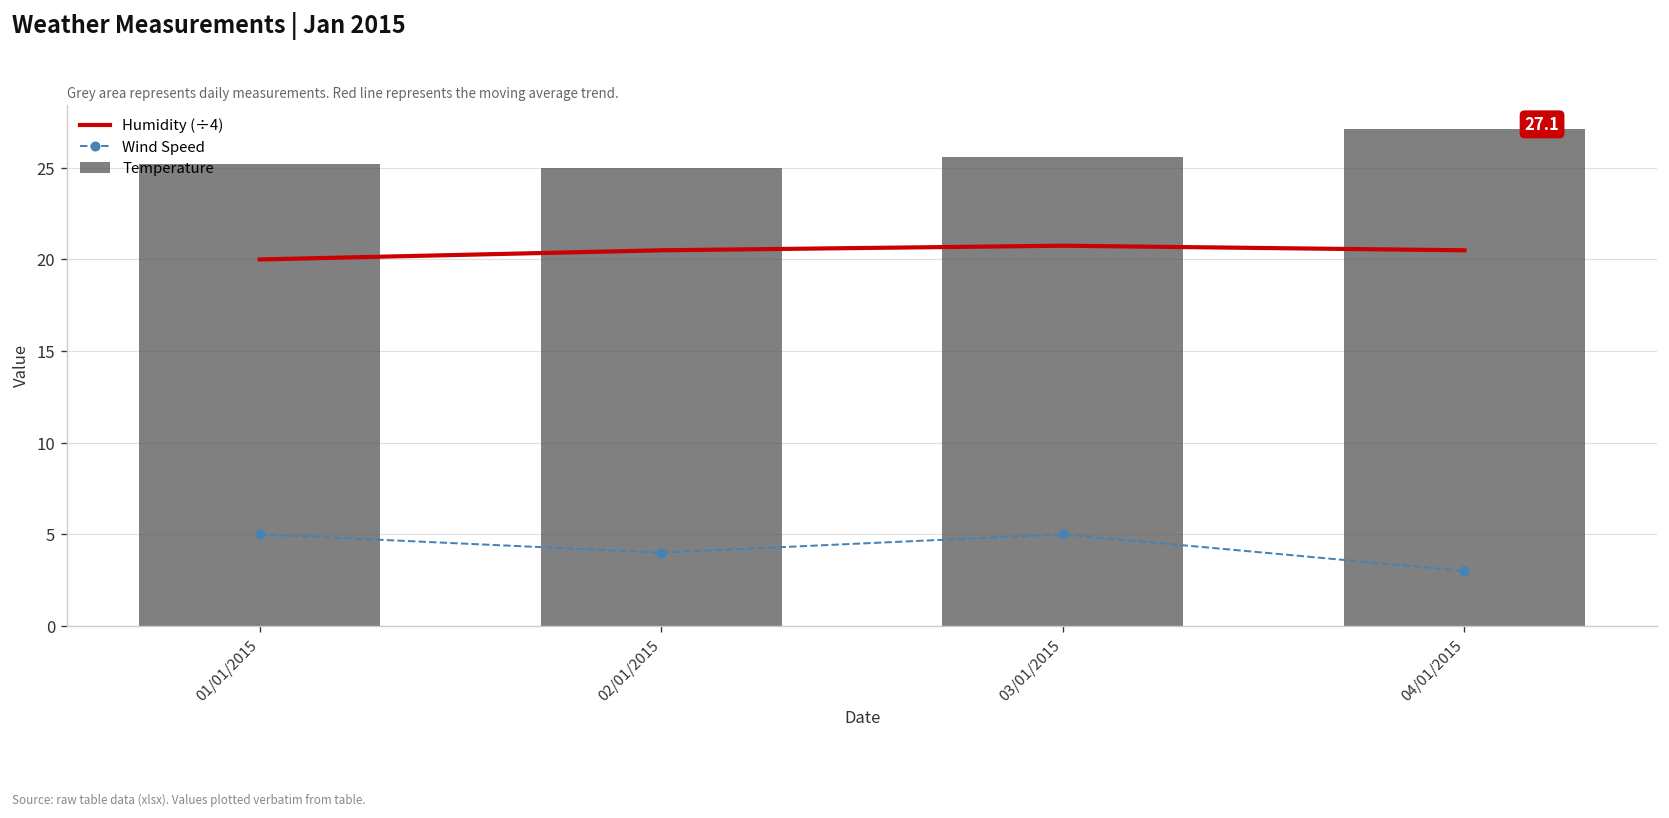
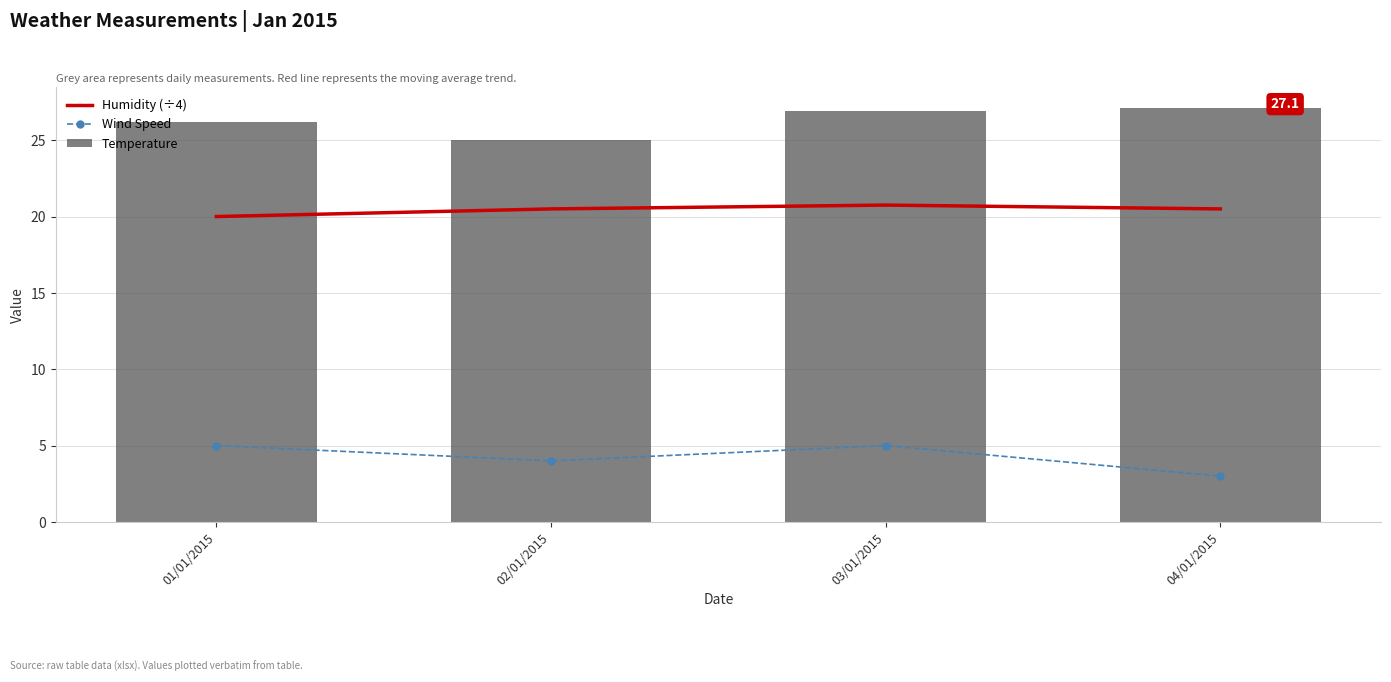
Temperature, 01/01/2015: 25.2 -> 26.2
Temperature, 03/01/2015: 25.6 -> 26.9
